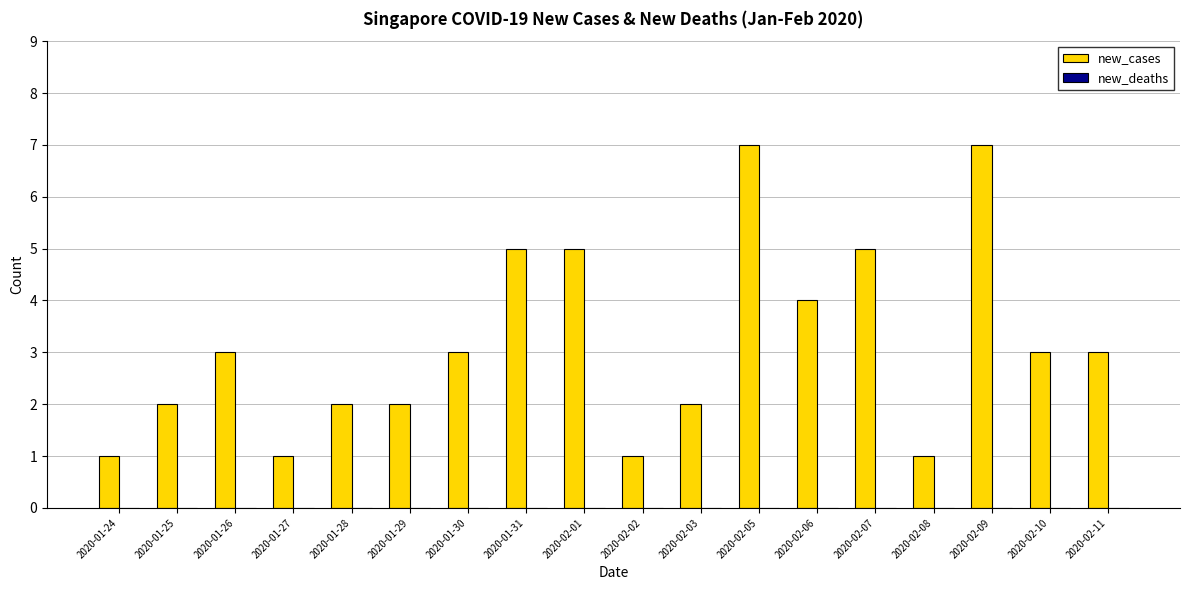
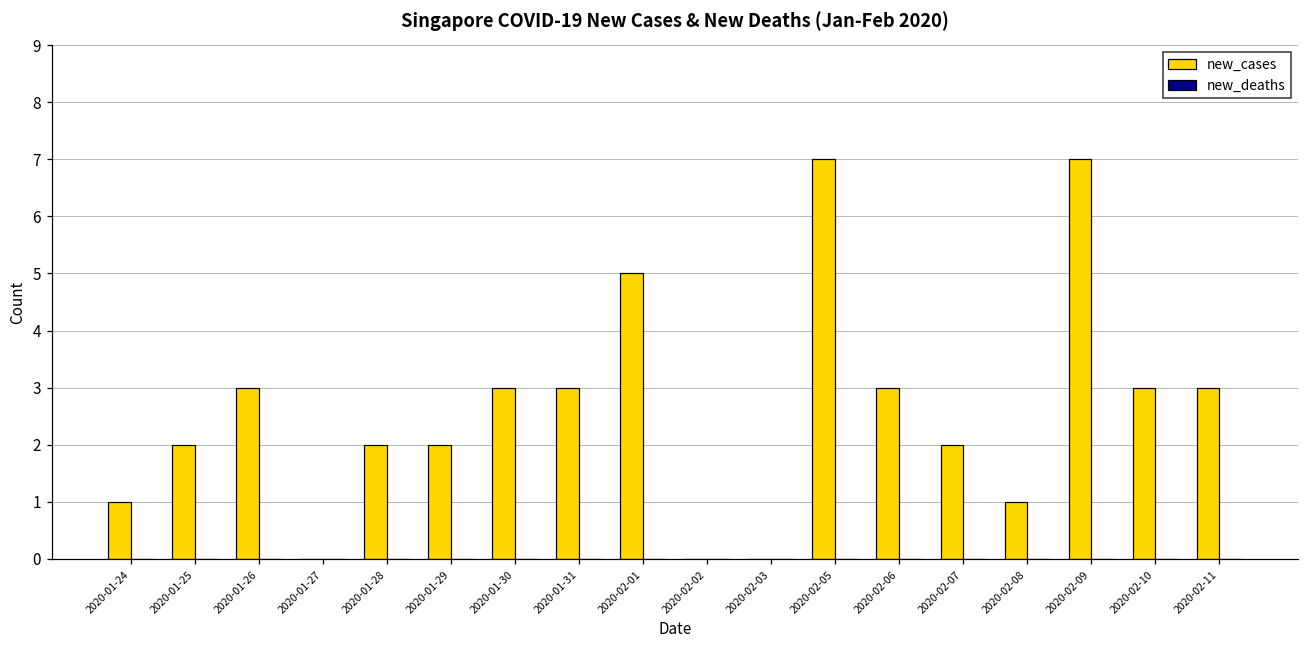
new_cases, 2020-01-27: 1 -> 0
new_cases, 2020-01-31: 5 -> 3
new_cases, 2020-02-02: 1 -> 0
new_cases, 2020-02-03: 2 -> 0
new_cases, 2020-02-06: 4 -> 3
new_cases, 2020-02-07: 5 -> 2
